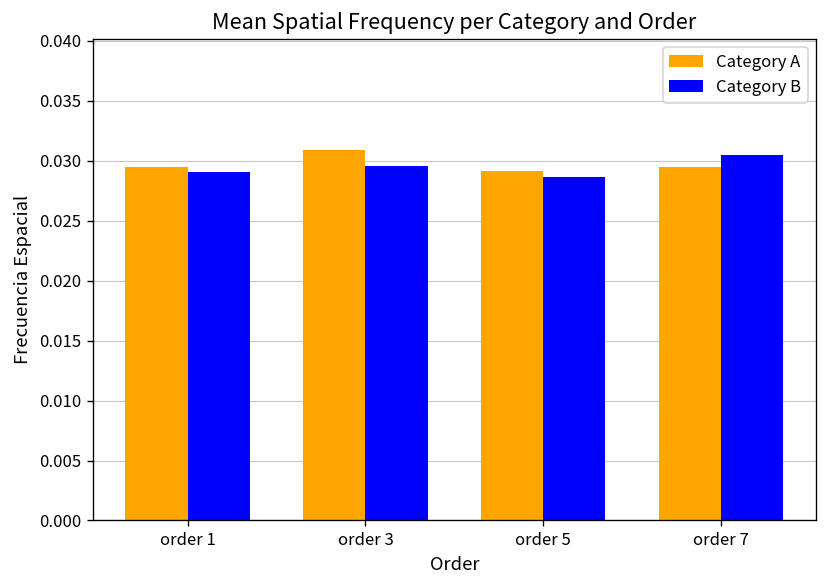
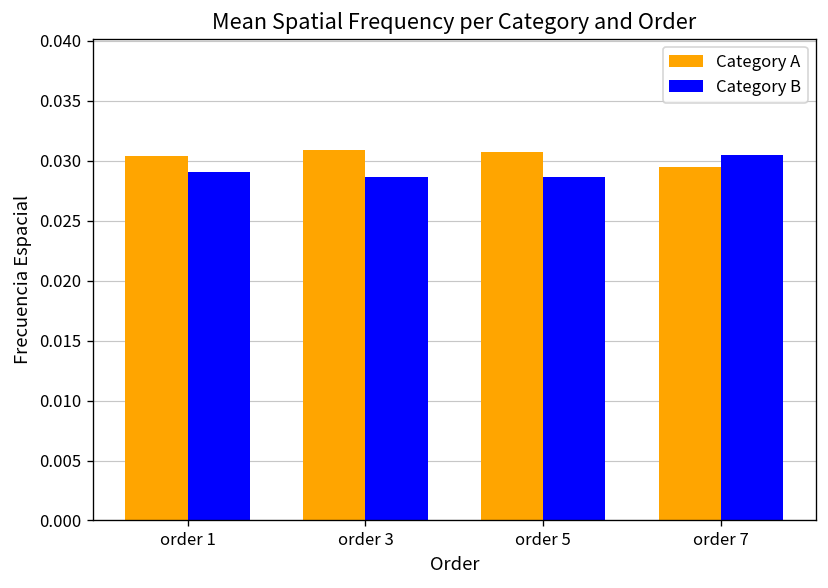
Category A, order 1: 0.029 -> 0.030
Category B, order 3: 0.030 -> 0.029
Category A, order 5: 0.029 -> 0.031
